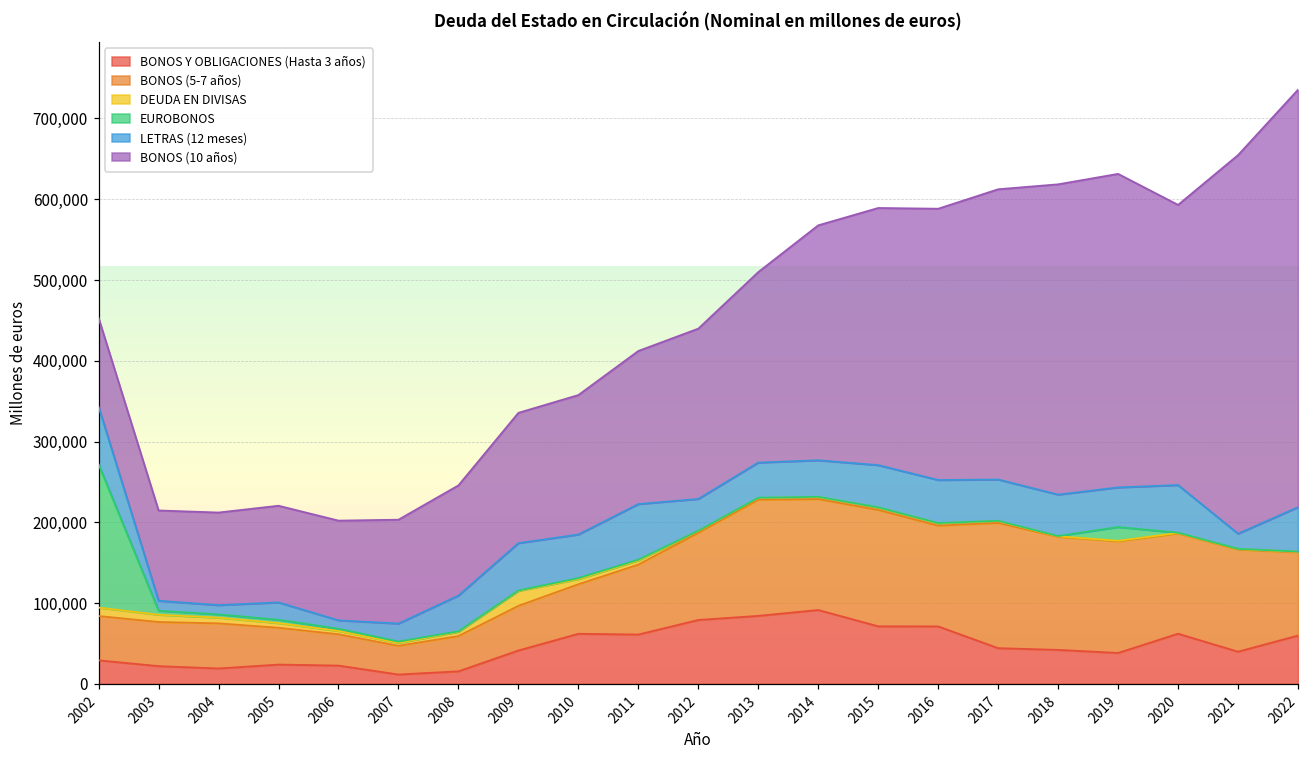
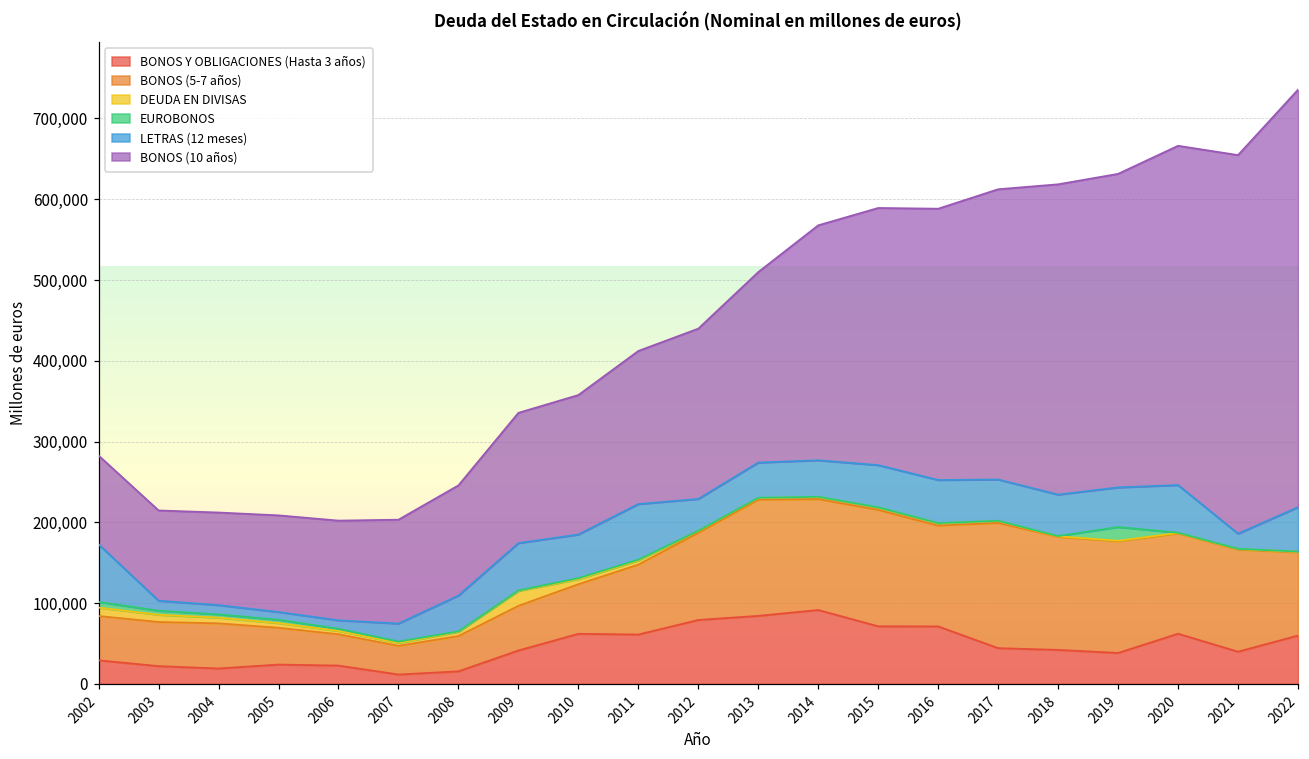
EUROBONOS, 2002: 180,000 -> 10,000
LETRAS (12 meses), 2005: 20,000 -> 10,000
BONOS (10 años), 2020: 350,000 -> 420,000
